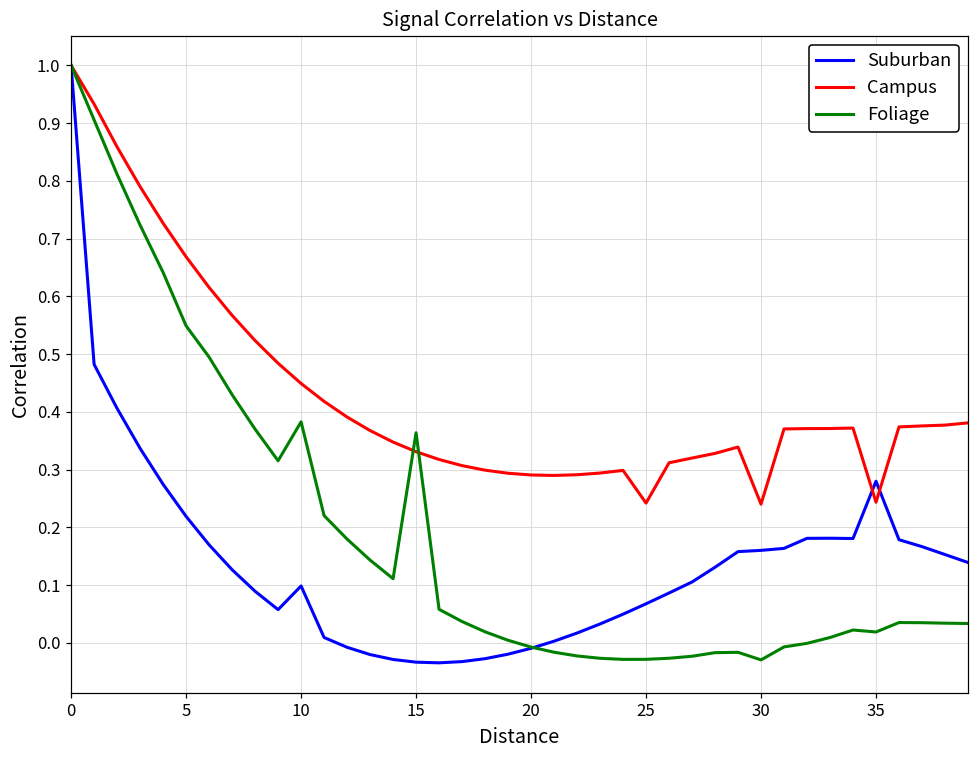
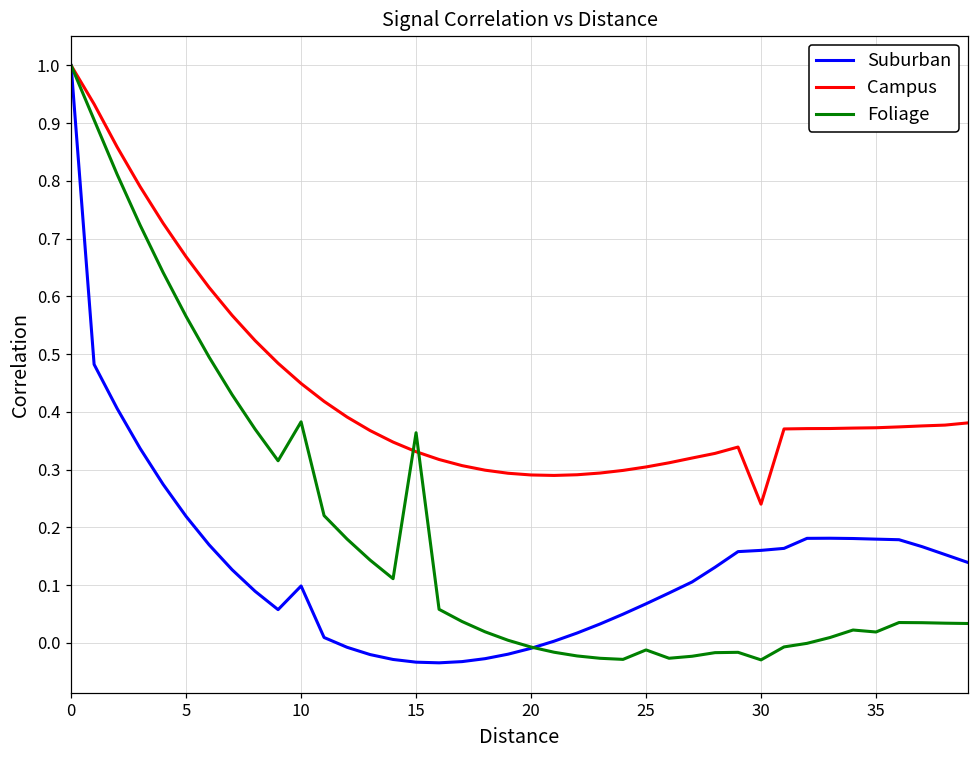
Foliage, 5: 0.55 -> 0.57
Campus, 25: 0.24 -> 0.30
Foliage, 25: -0.03 -> -0.01
Suburban, 35: 0.28 -> 0.18
Campus, 35: 0.24 -> 0.37
